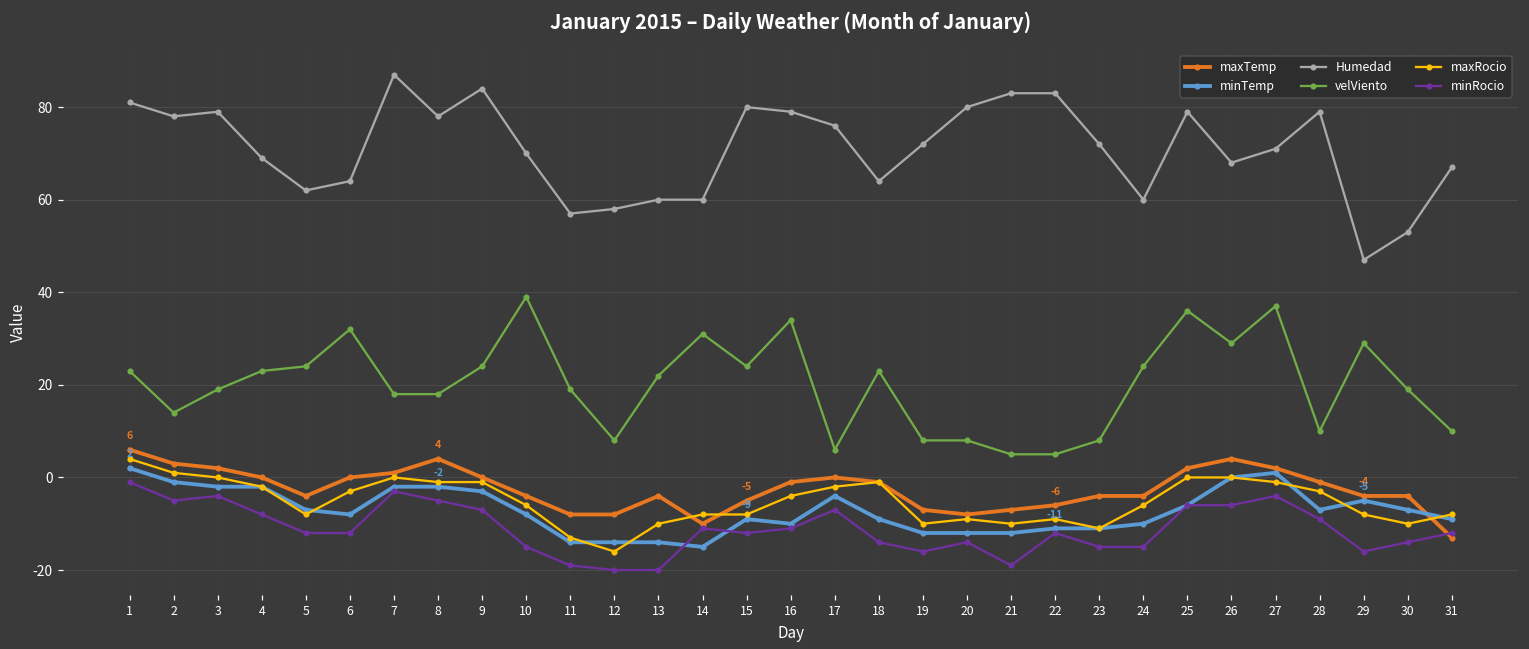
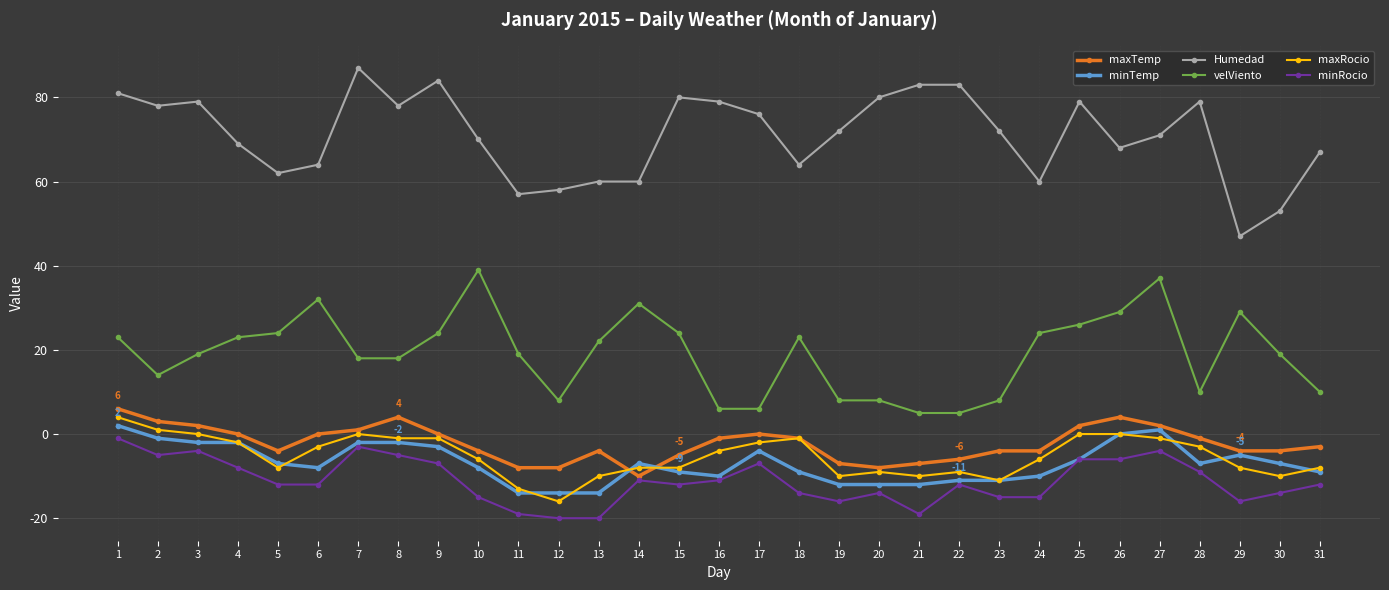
minTemp, 14: -15 -> -7
velViento, 16: 34 -> 6
velViento, 25: 36 -> 26
maxTemp, 31: -13 -> -3
